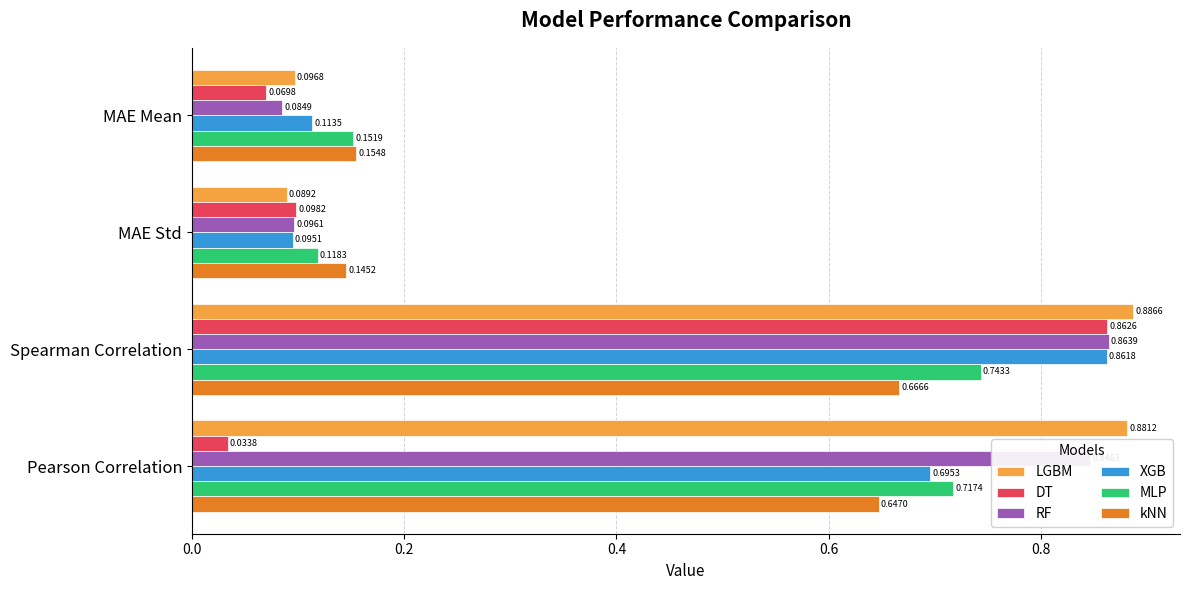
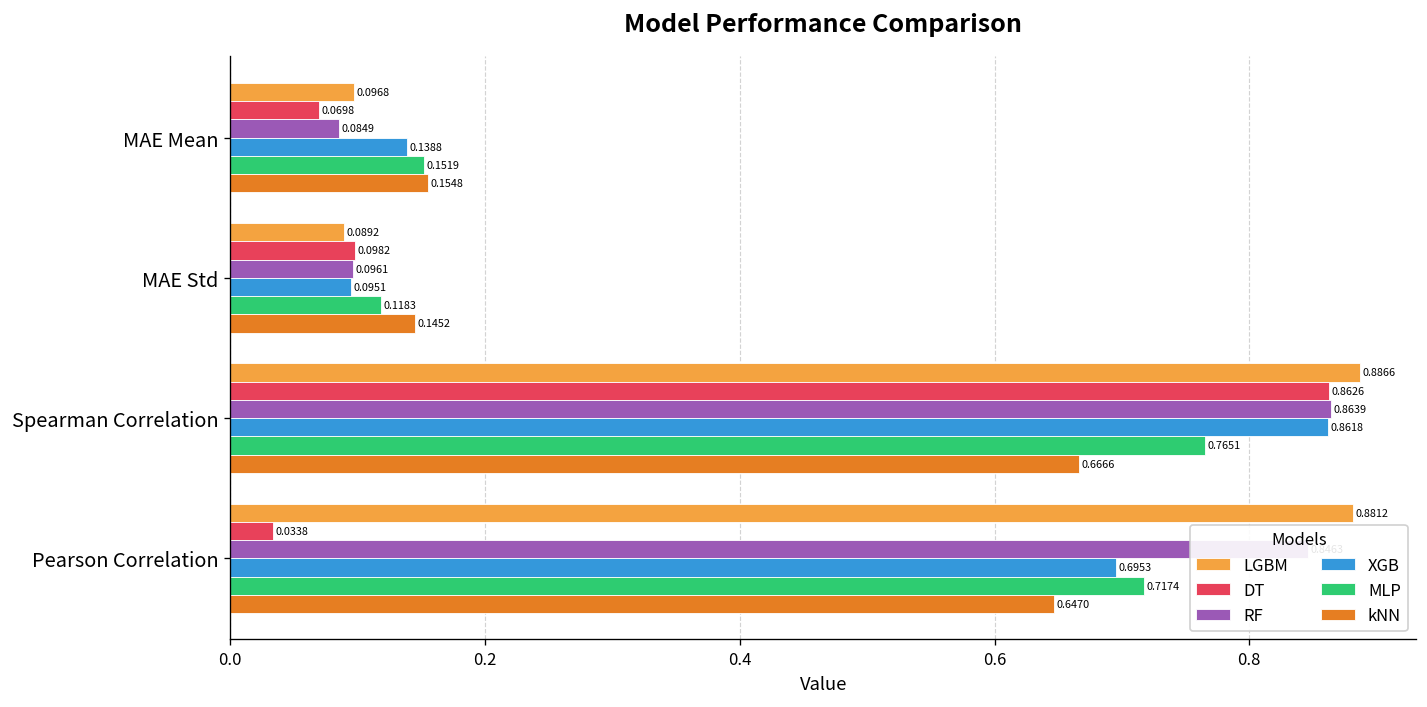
XGB, MAE Mean: 0.1135 -> 0.1388
MLP, Spearman Correlation: 0.7433 -> 0.7651
